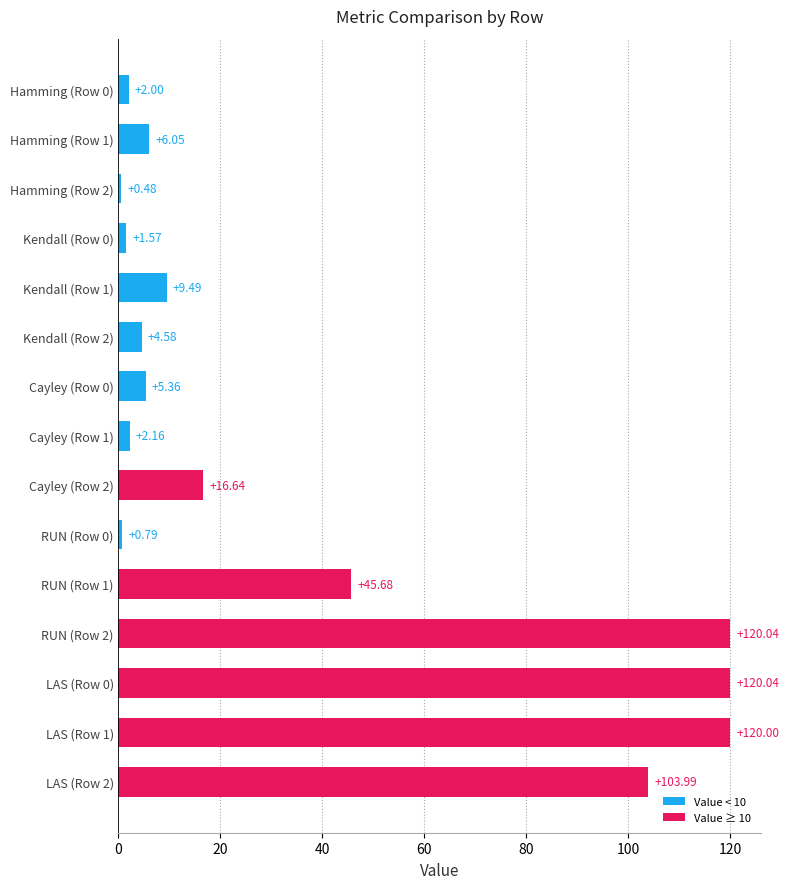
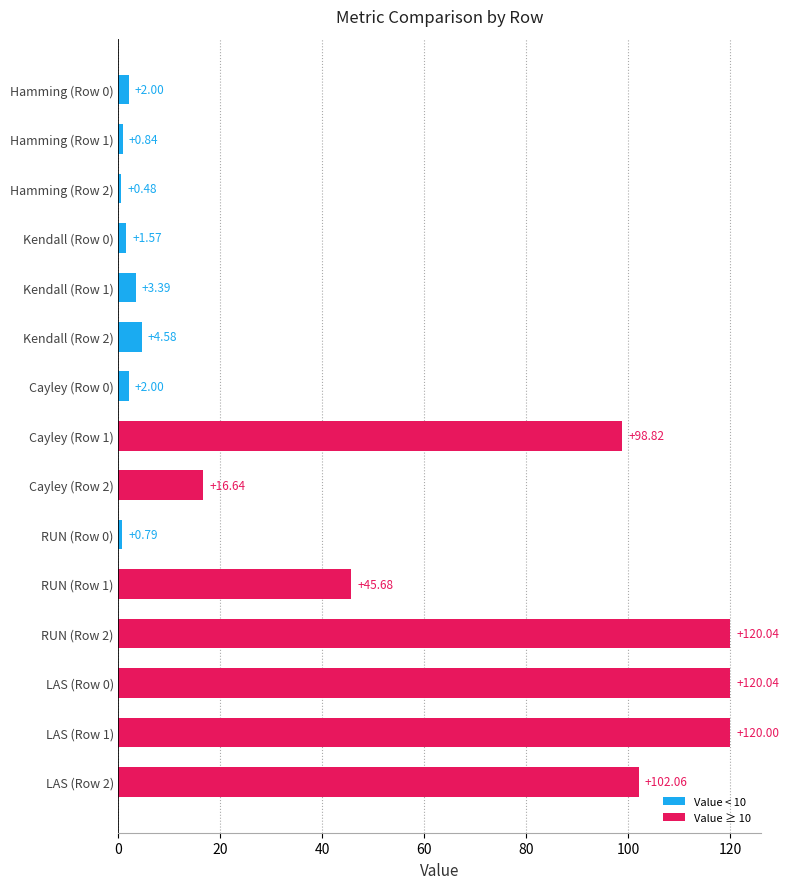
Hamming (Row 1): +6.05 -> +0.84
Kendall (Row 1): +9.49 -> +3.39
Cayley (Row 0): +5.36 -> +2.00
Cayley (Row 1): +2.16 -> +98.82
LAS (Row 2): +103.99 -> +102.06
